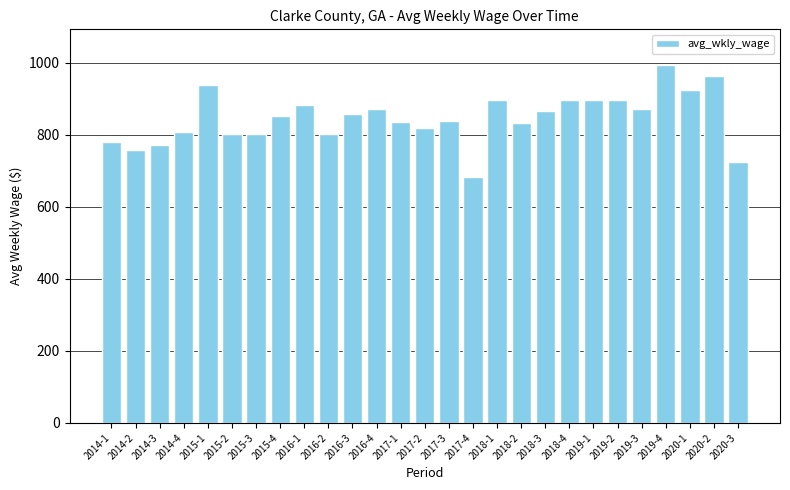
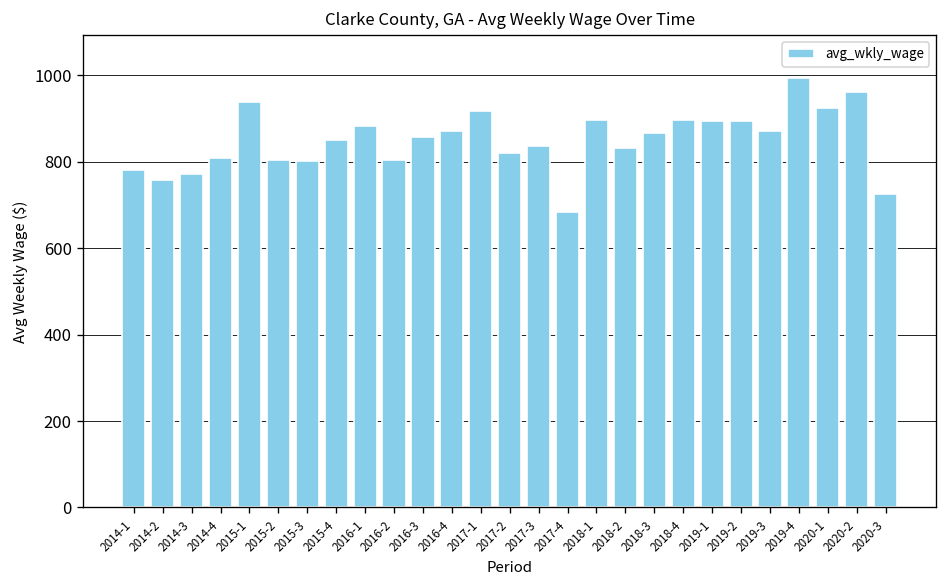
2017-1: 840 -> 920
